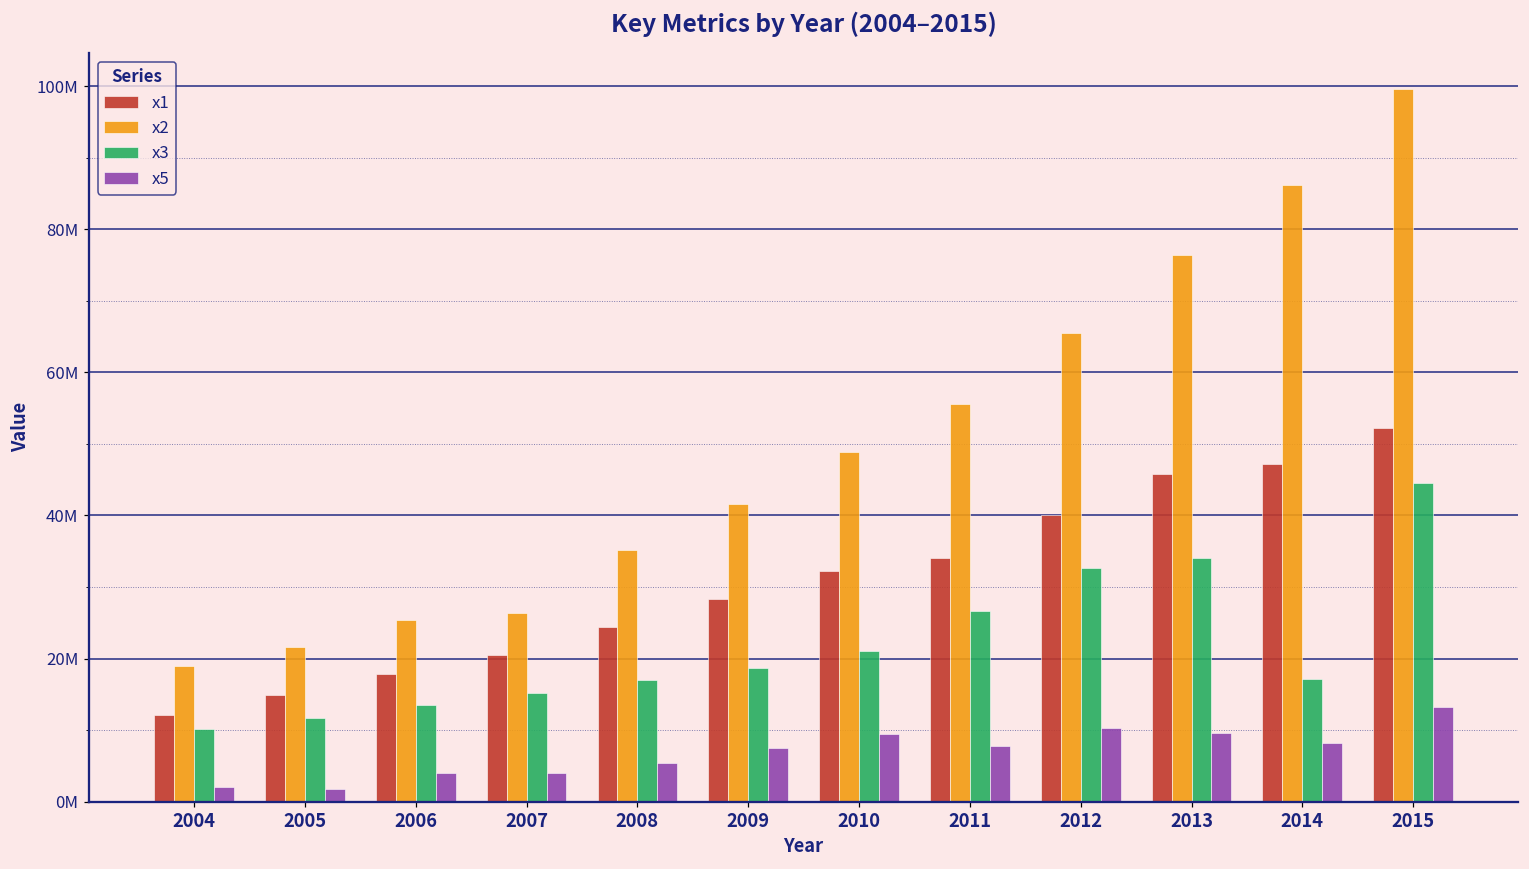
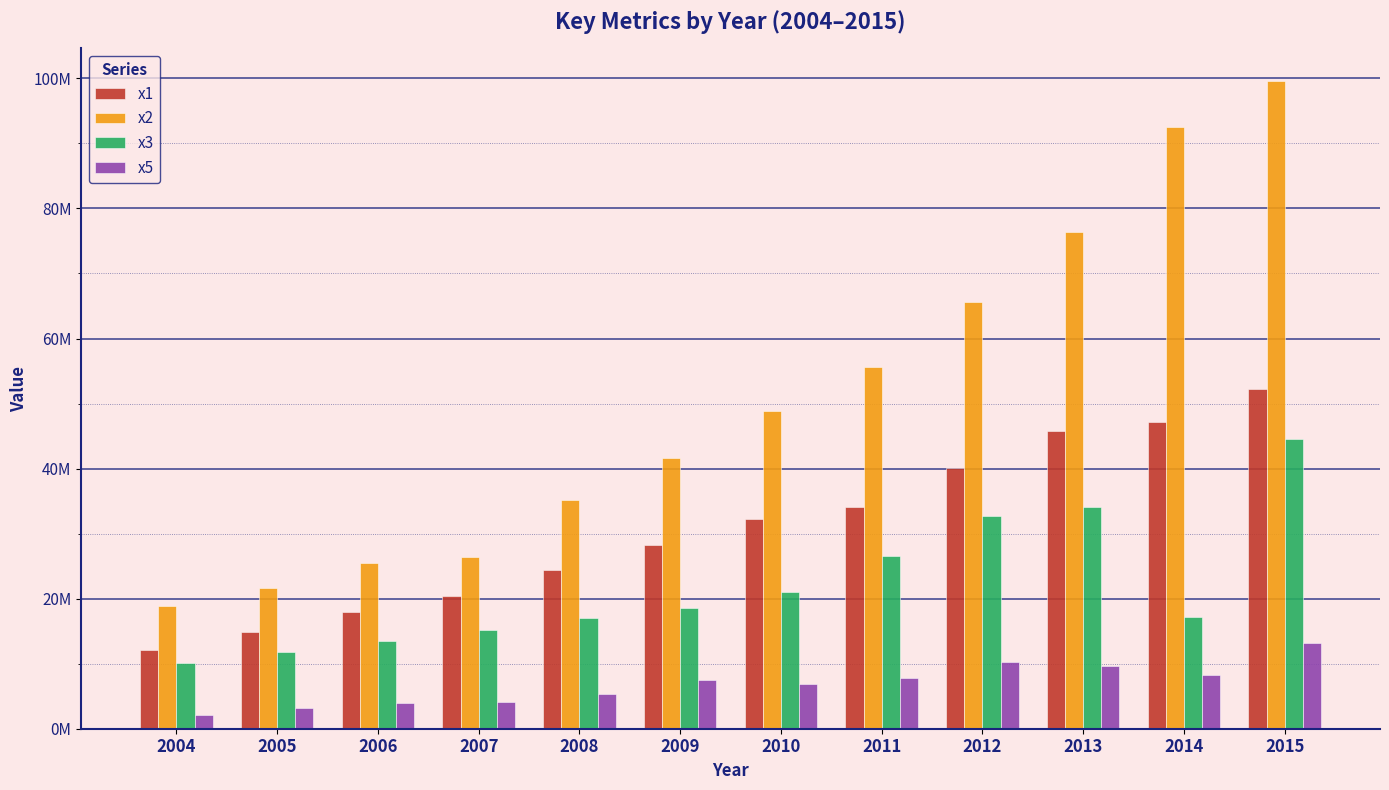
x5, 2005: 2000000 -> 3000000
x5, 2010: 9000000 -> 7000000
x2, 2014: 86000000 -> 92000000
